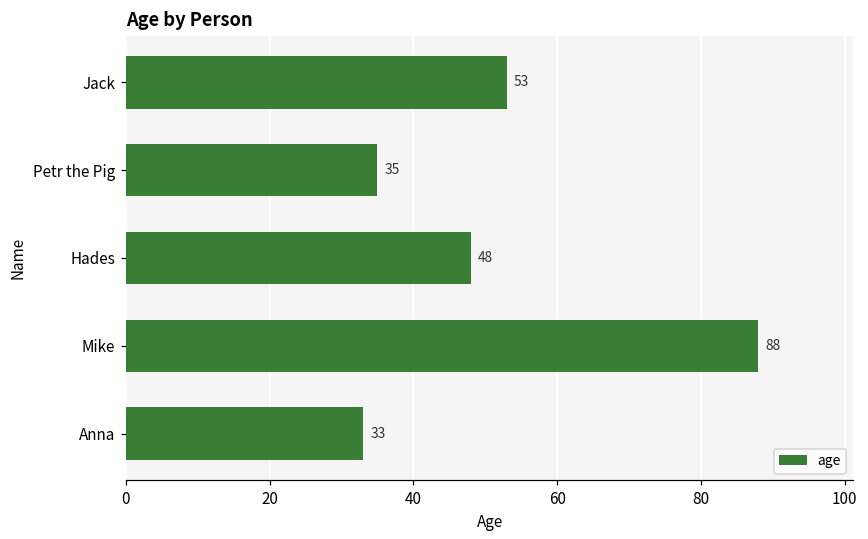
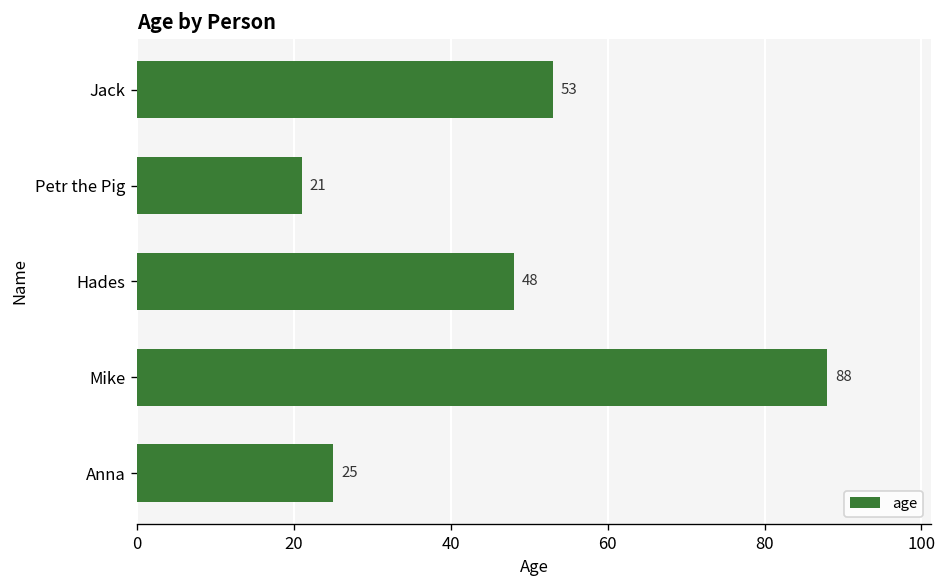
Petr the Pig: 35 -> 21
Anna: 33 -> 25
